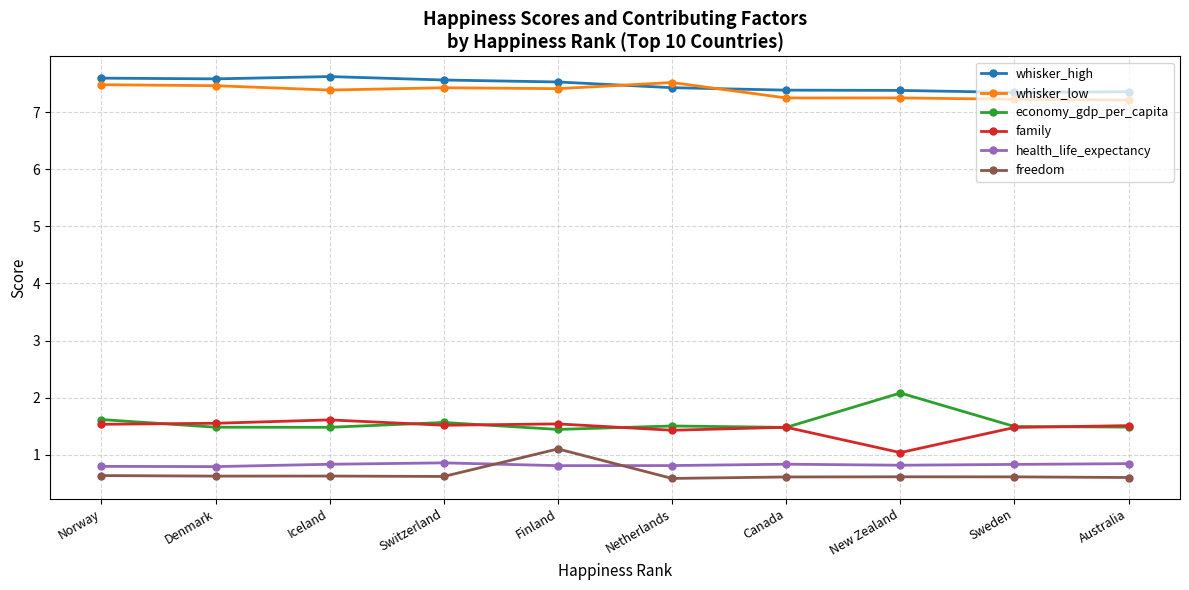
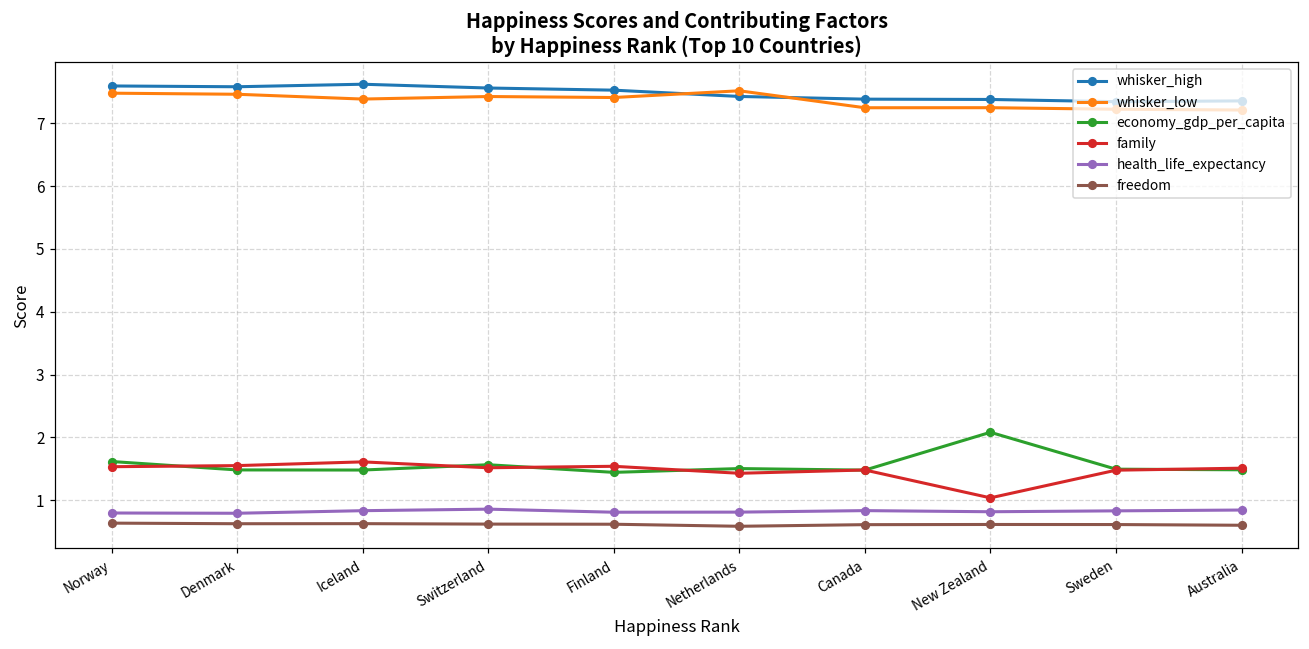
freedom, Finland: 1.1 -> 0.6
